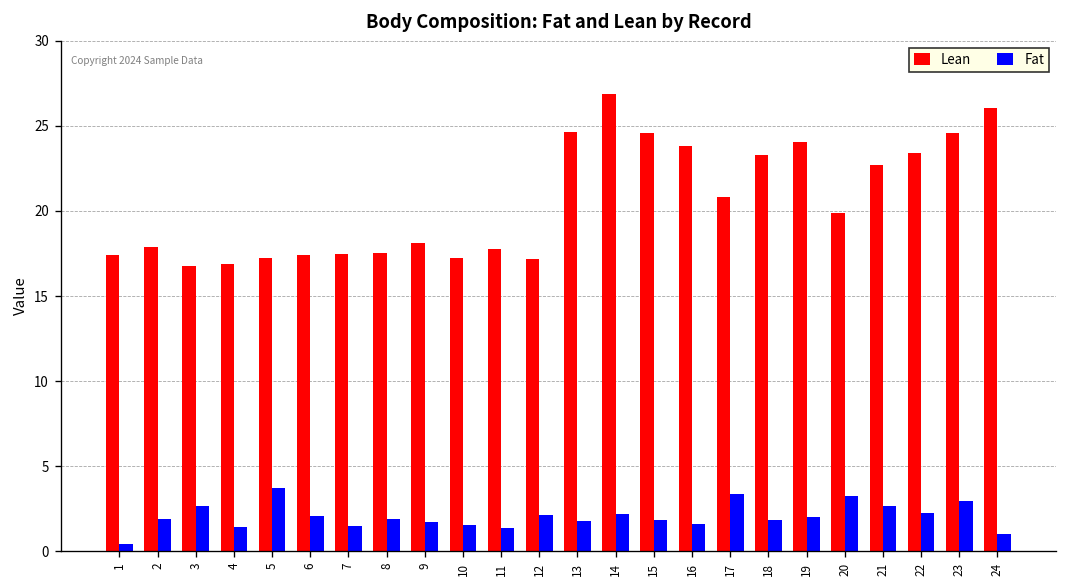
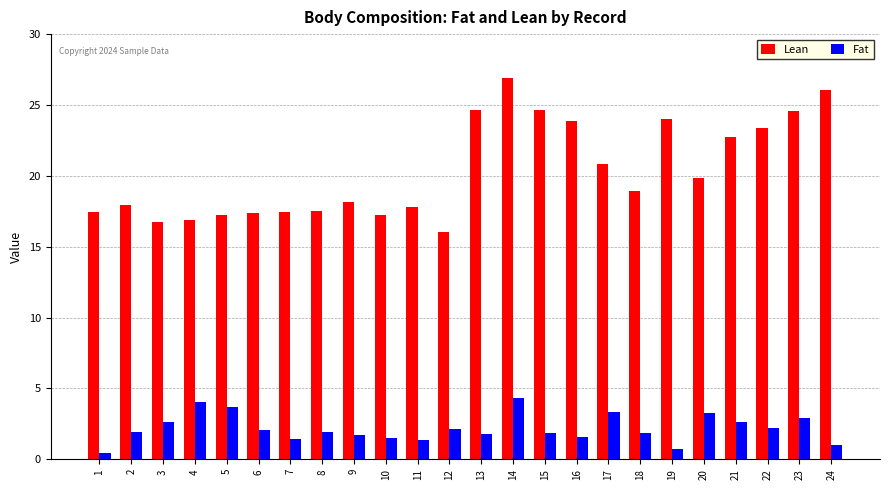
Fat, 4: 1.4 -> 4.0
Lean, 12: 17.2 -> 16.1
Fat, 14: 2.2 -> 4.3
Lean, 18: 23.3 -> 18.9
Fat, 19: 2.0 -> 0.7
